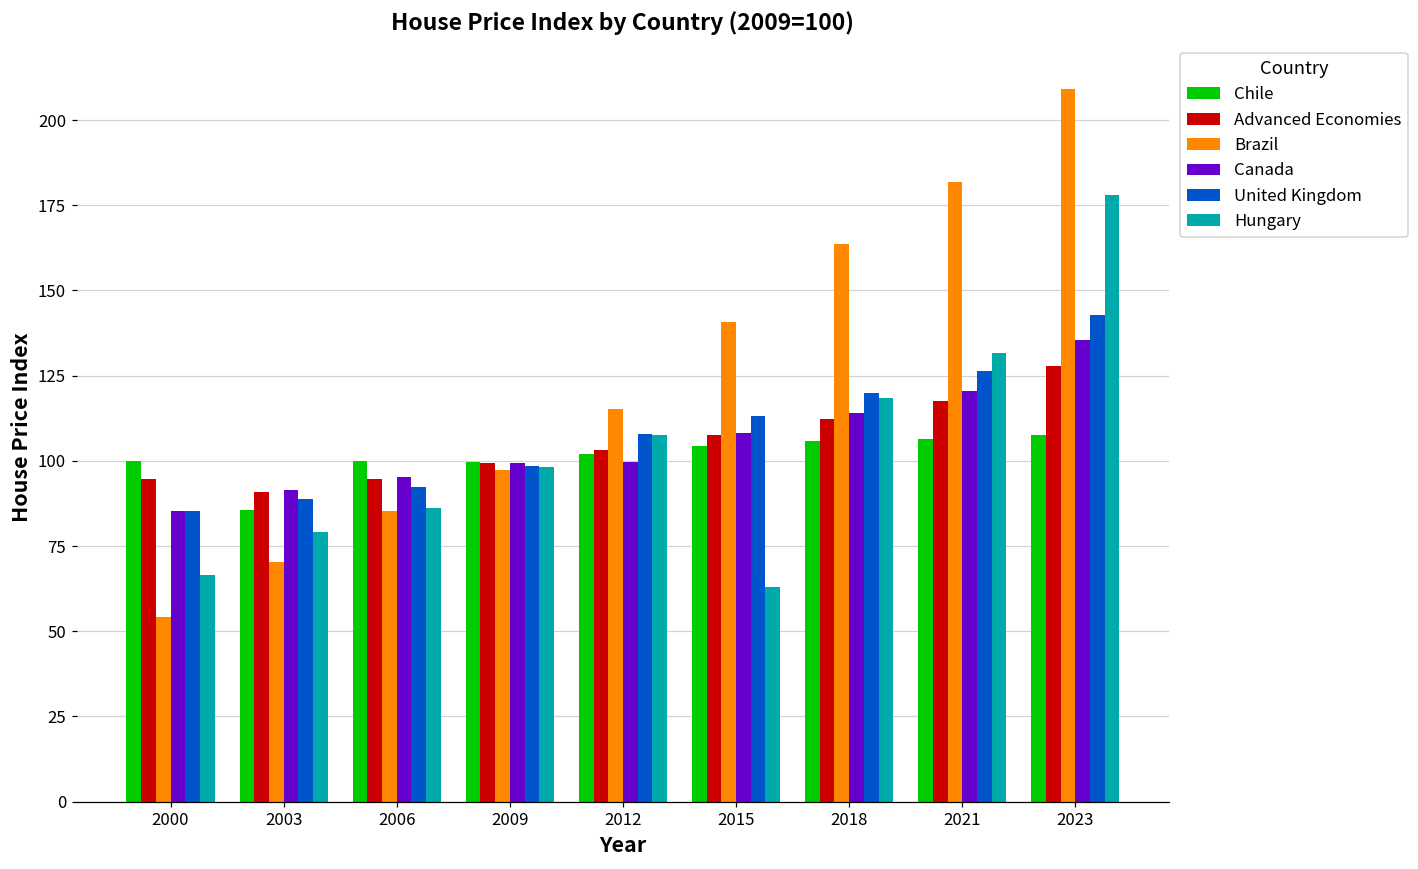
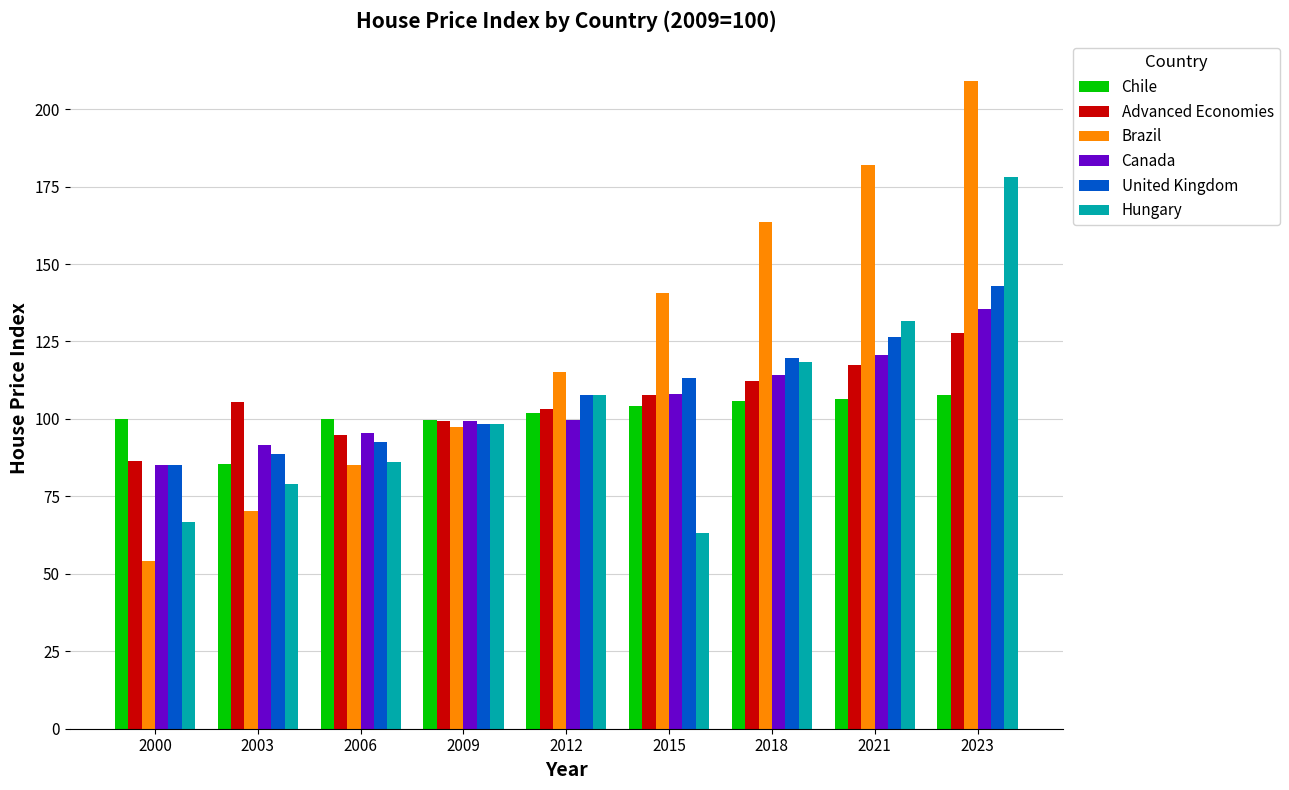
Advanced Economies, 2000: 95 -> 86
Advanced Economies, 2003: 91 -> 105
